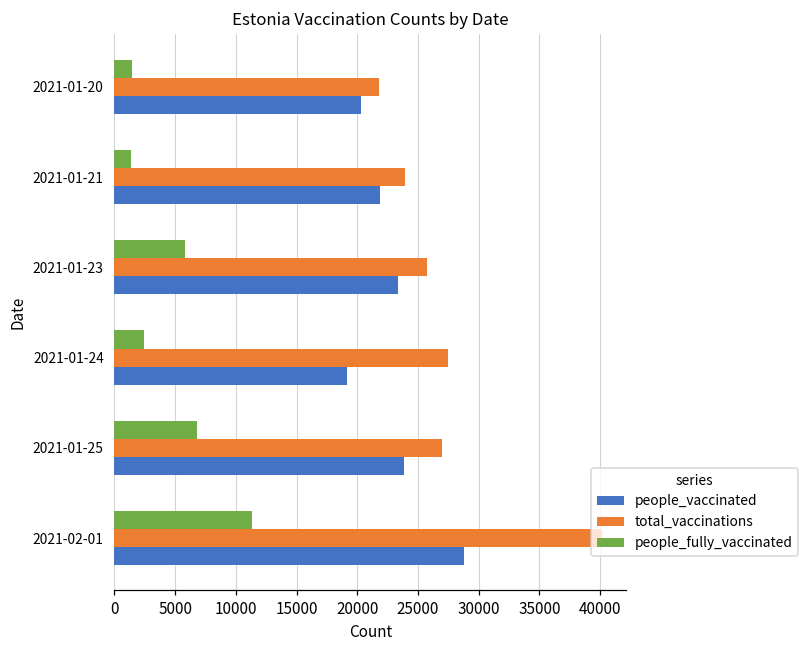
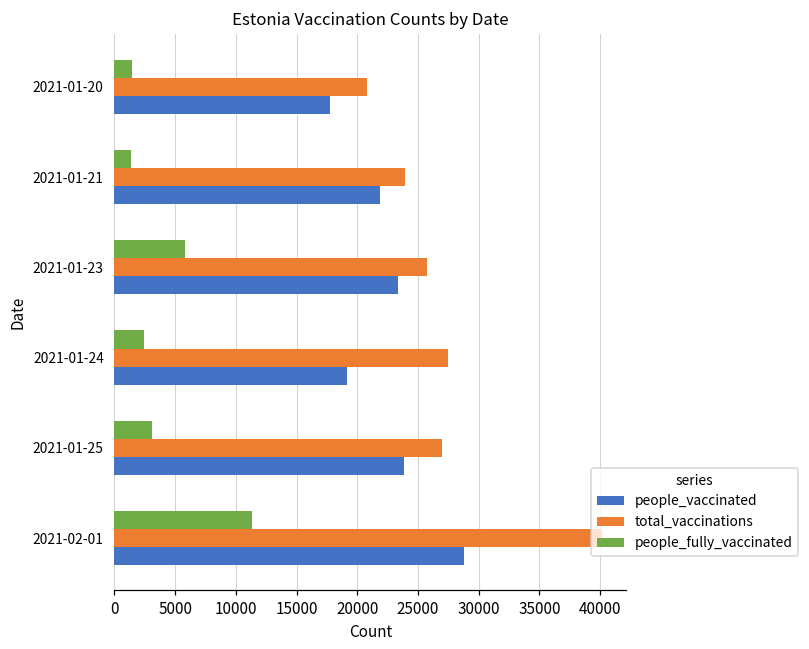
total_vaccinations, 2021-01-20: 21800 -> 20800
people_vaccinated, 2021-01-20: 20300 -> 17800
people_fully_vaccinated, 2021-01-25: 6800 -> 3100
